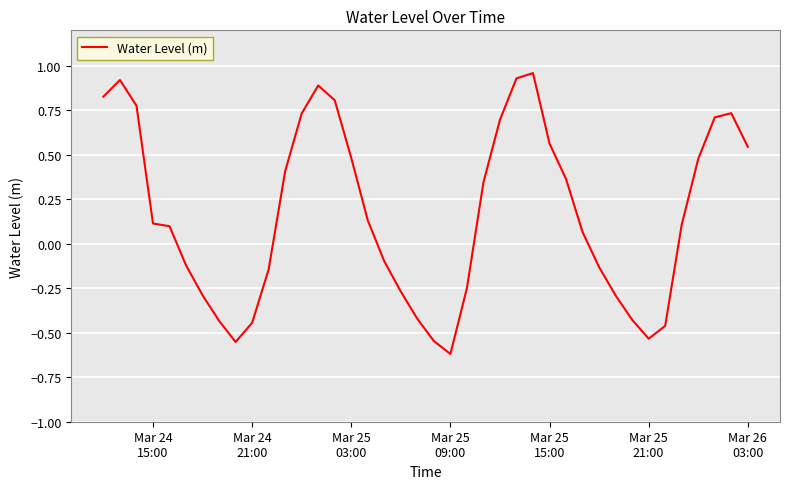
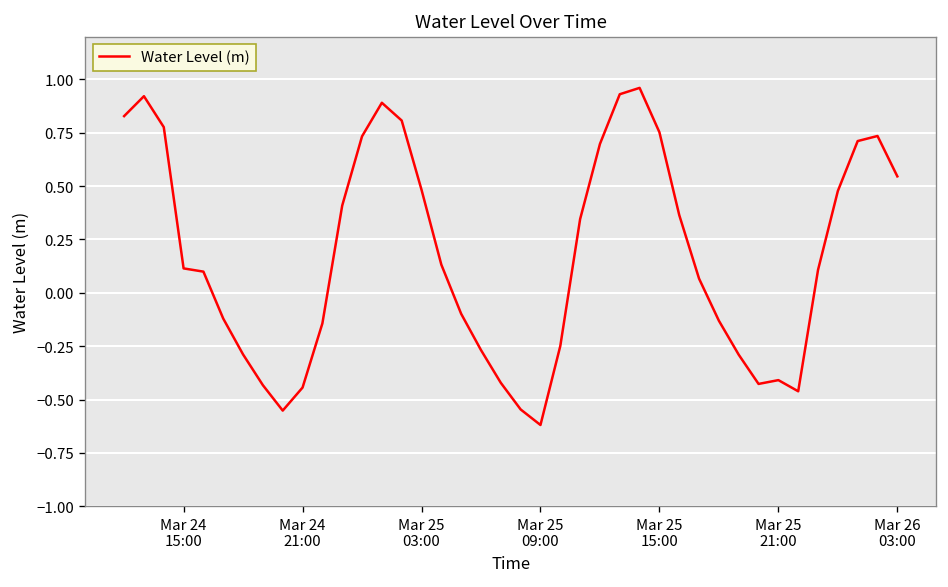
Mar 25 15:00: 0.56 -> 0.75
Mar 25 21:00: -0.53 -> -0.41
